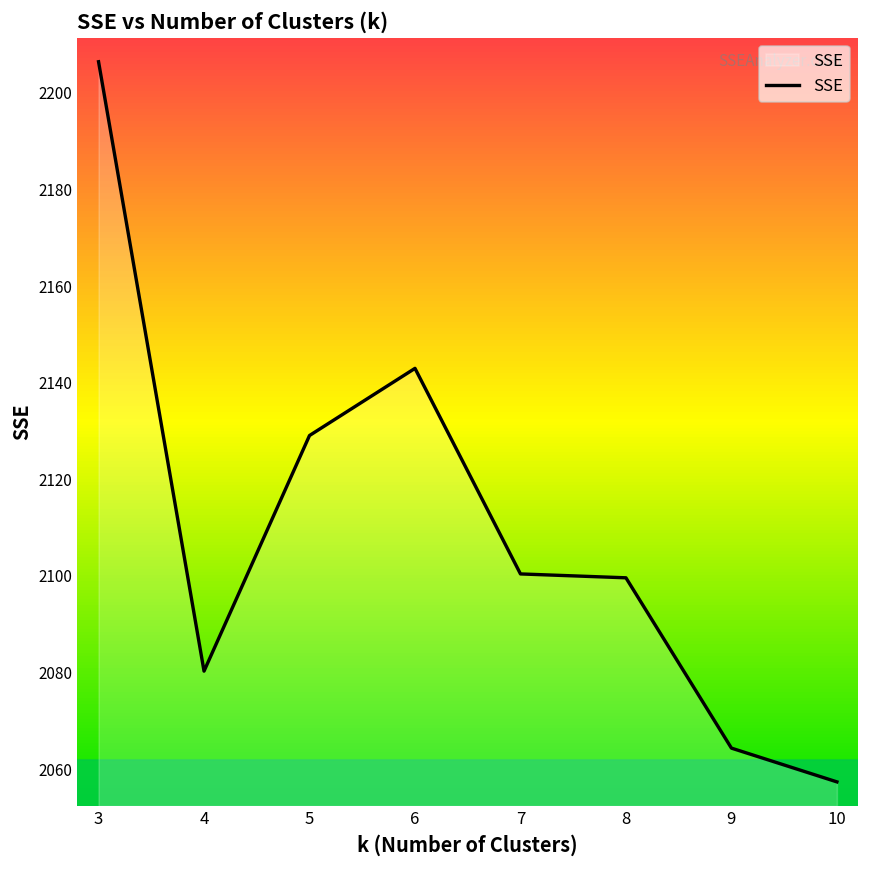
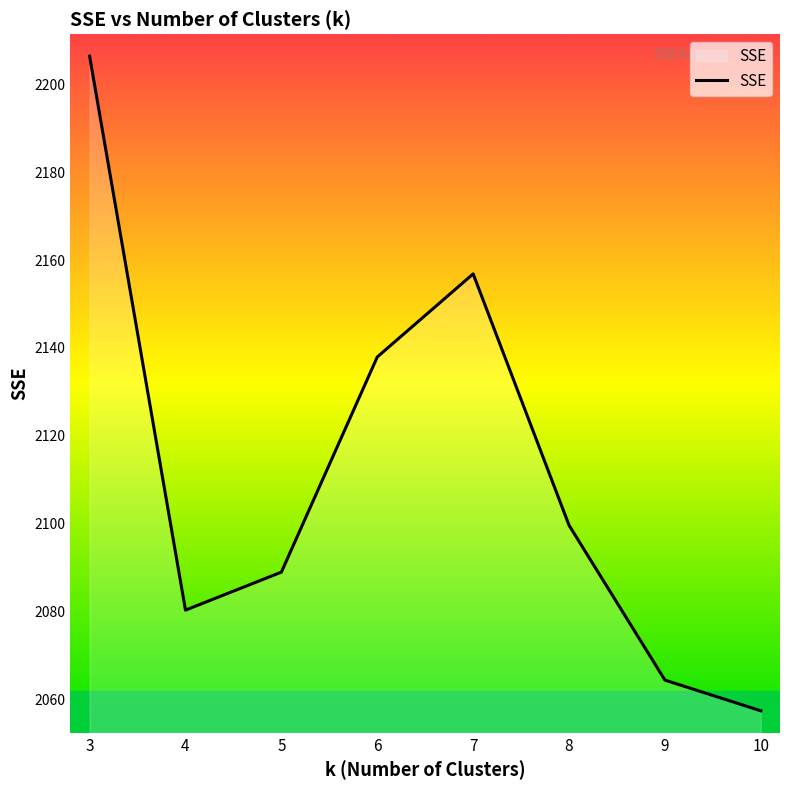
5: 2129 -> 2089
6: 2143 -> 2138
7: 2100 -> 2157
